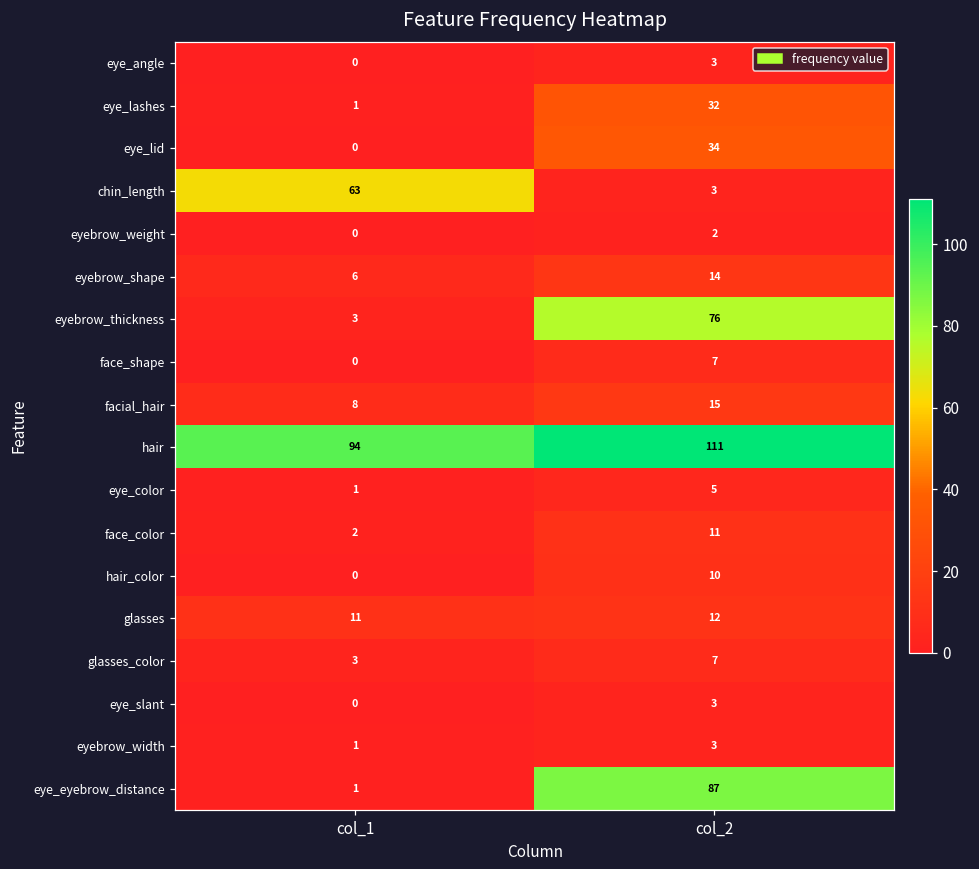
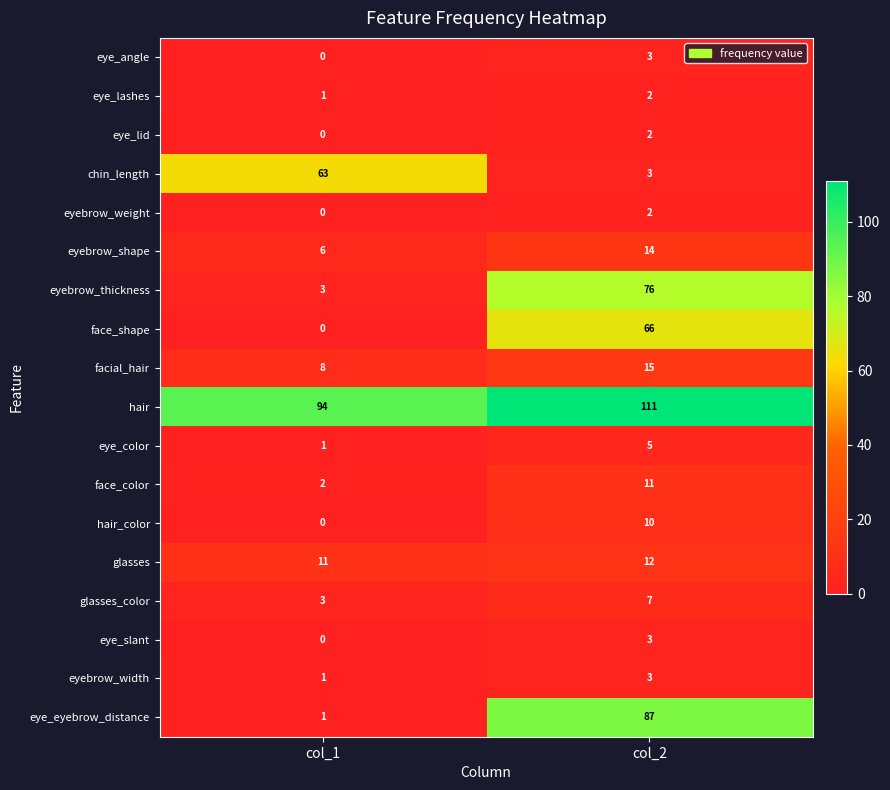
eye_lashes, col_2: 32 -> 2
eye_lid, col_2: 34 -> 2
face_shape, col_2: 7 -> 66
